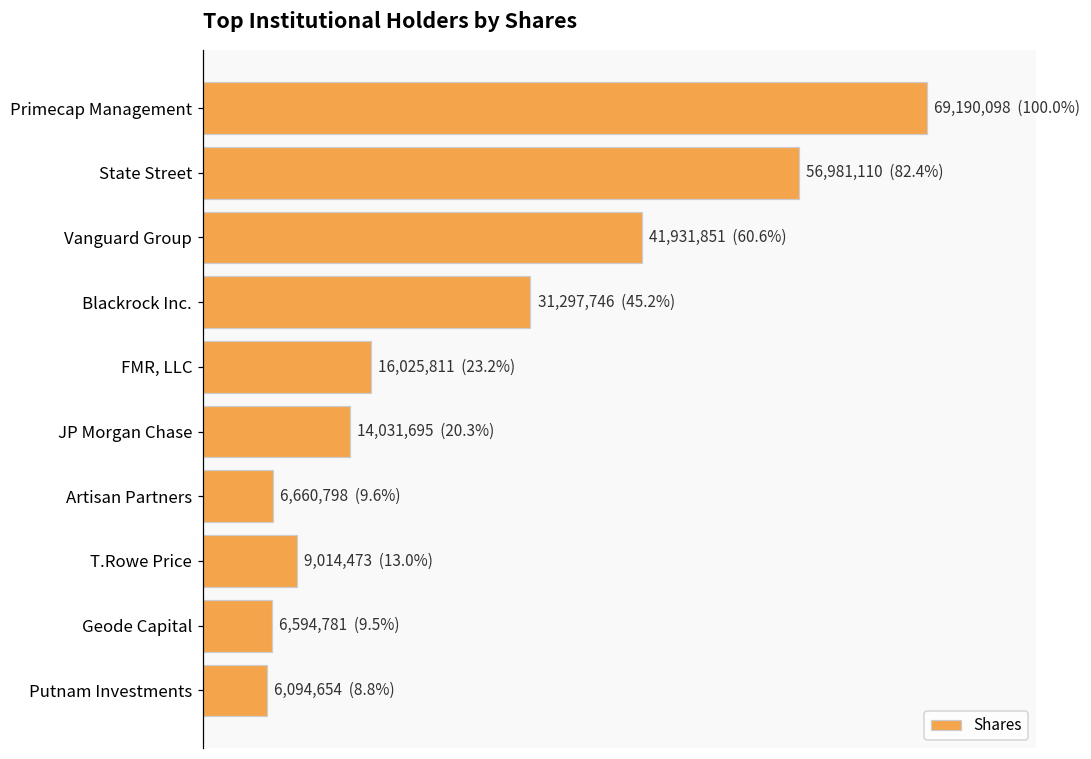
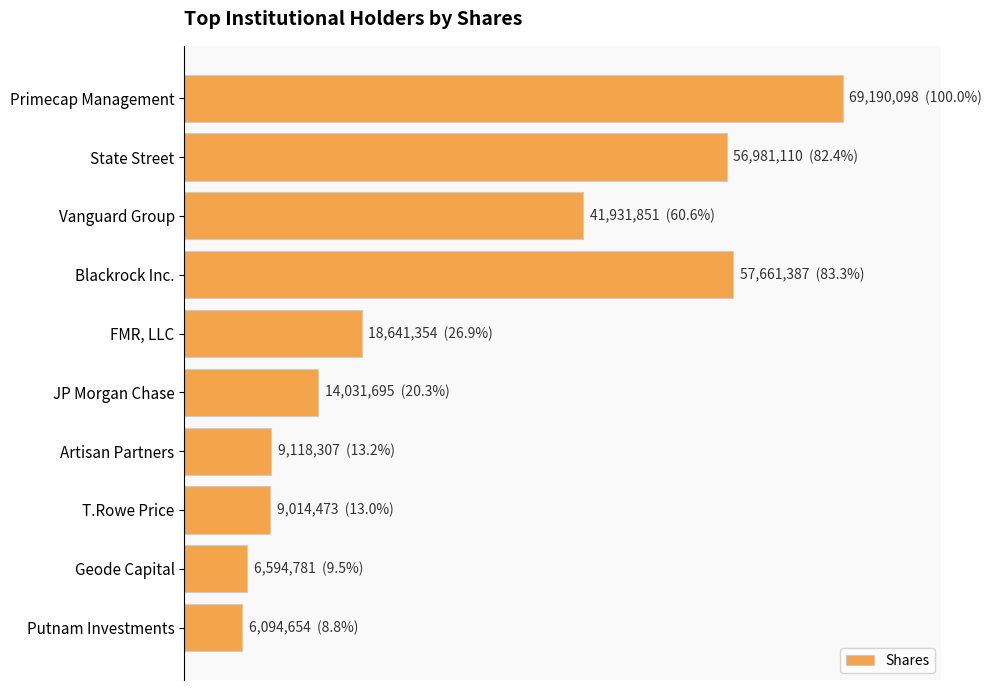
Blackrock Inc.: 31,297,746 (45.2%) -> 57,661,387 (83.3%)
FMR, LLC: 16,025,811 (23.2%) -> 18,641,354 (26.9%)
Artisan Partners: 6,660,798 (9.6%) -> 9,118,307 (13.2%)
